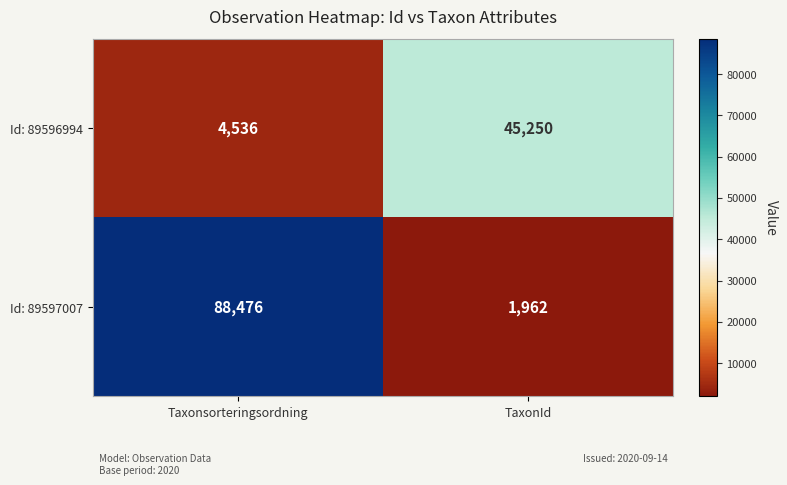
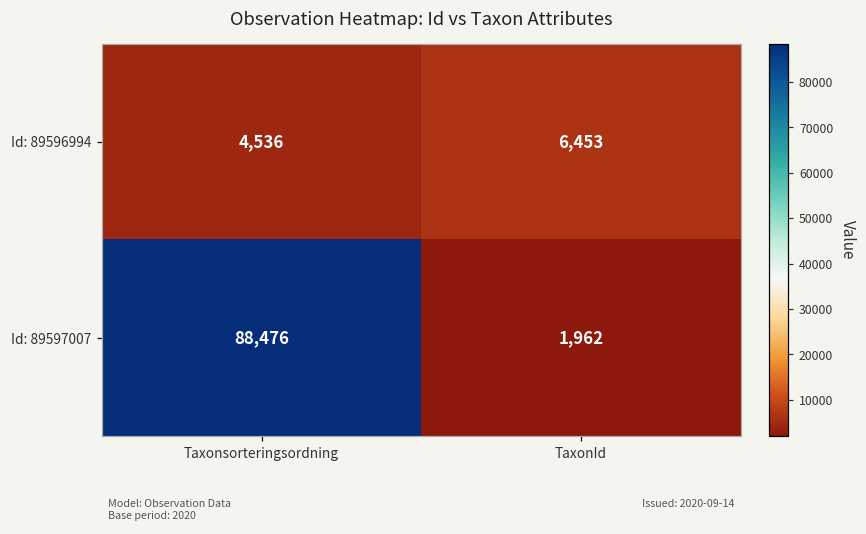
Id: 89596994, TaxonId: 45,250 -> 6,453
